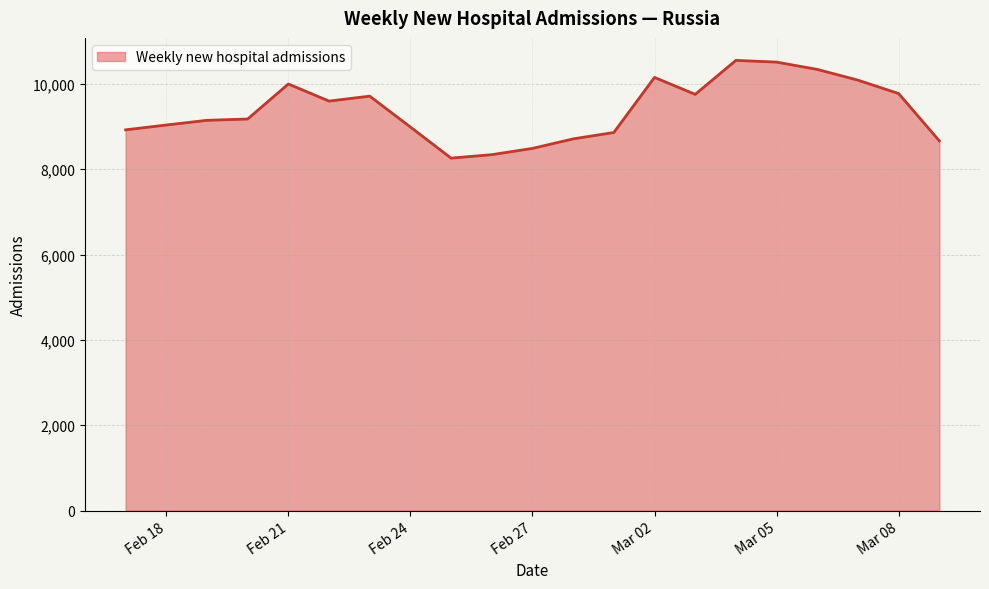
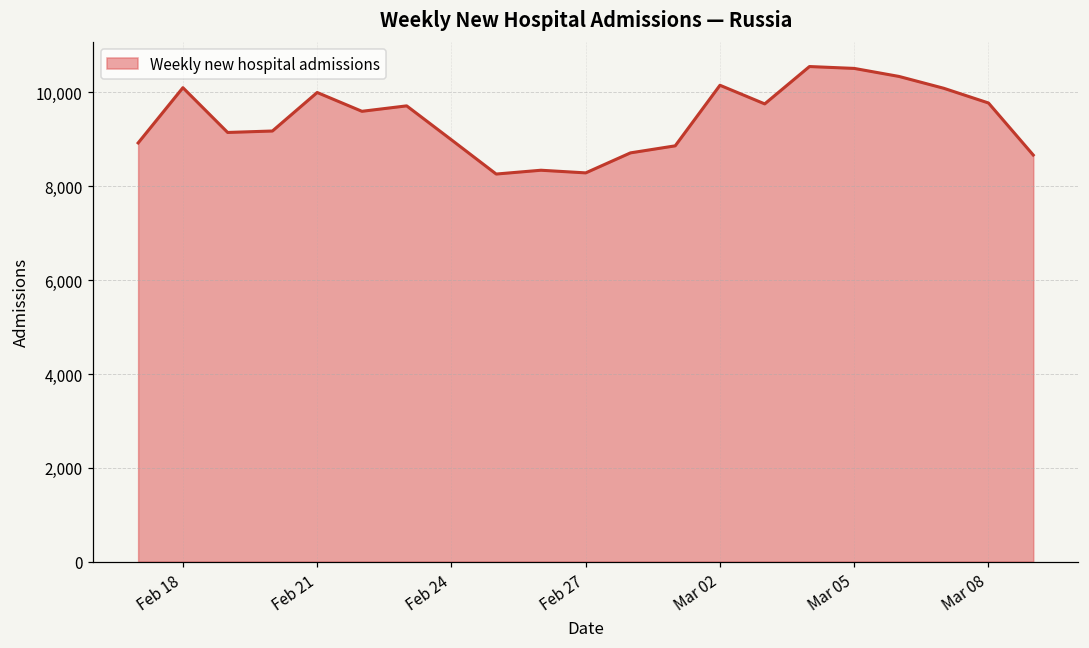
Feb 18: 9,000 -> 10,100
Feb 27: 8,500 -> 8,300
